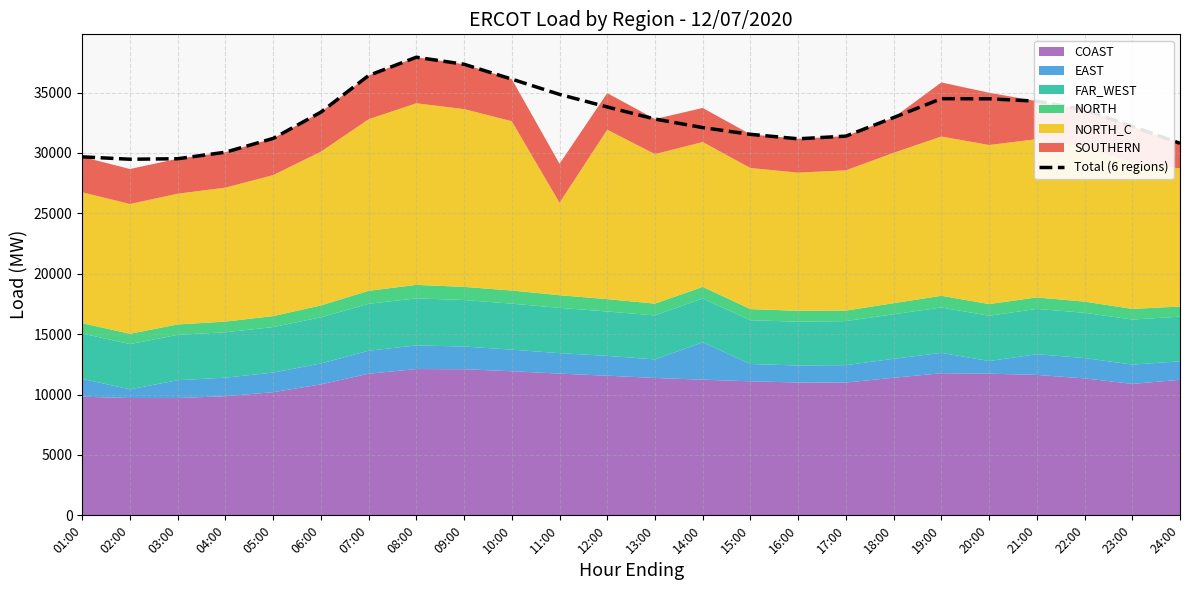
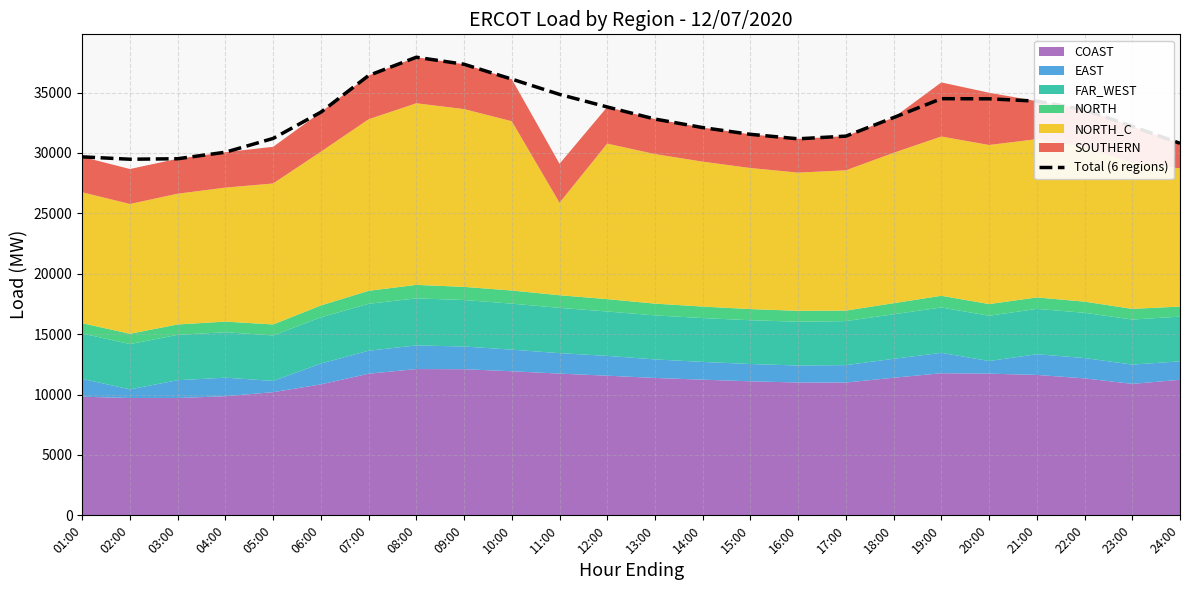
EAST, 05:00: 1600 -> 900
NORTH_C, 12:00: 14000 -> 12900
EAST, 14:00: 3100 -> 1500
